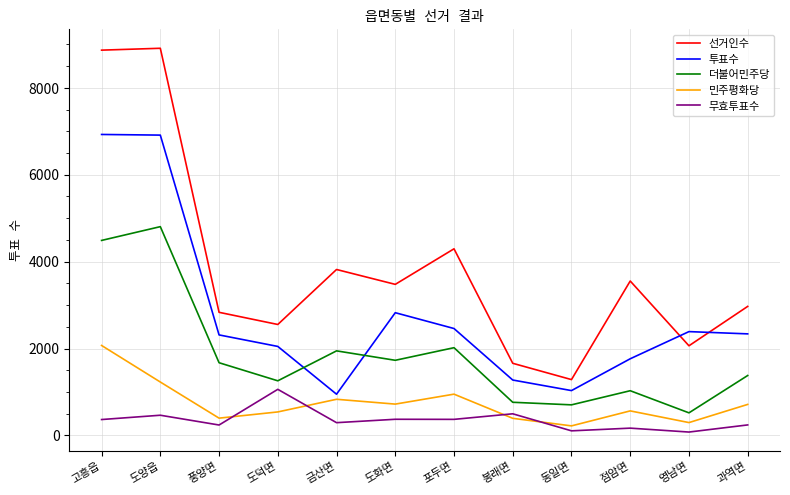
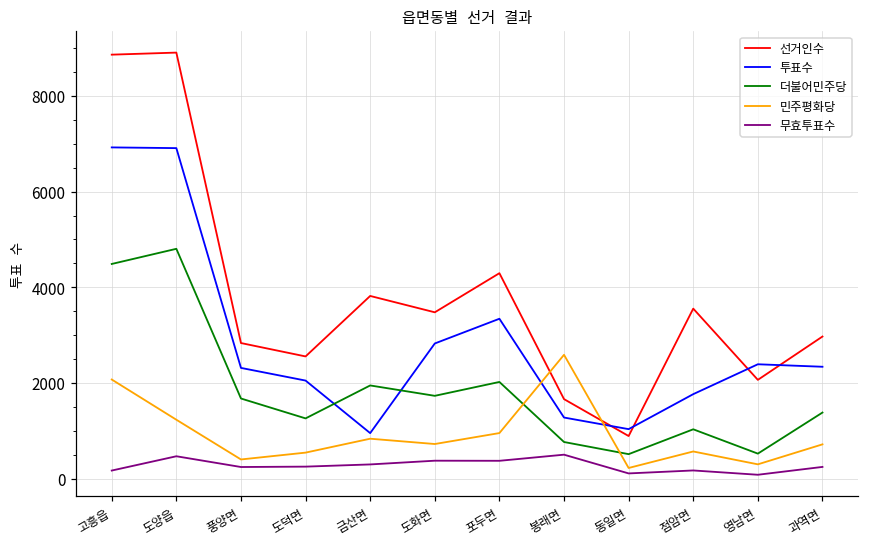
무효투표수, 고흥읍: 400 -> 200
무효투표수, 도덕면: 1100 -> 200
투표수, 포두면: 2500 -> 3300
민주평화당, 봉래면: 400 -> 2600
선거인수, 동일면: 1300 -> 900
더불어민주당, 동일면: 700 -> 500
